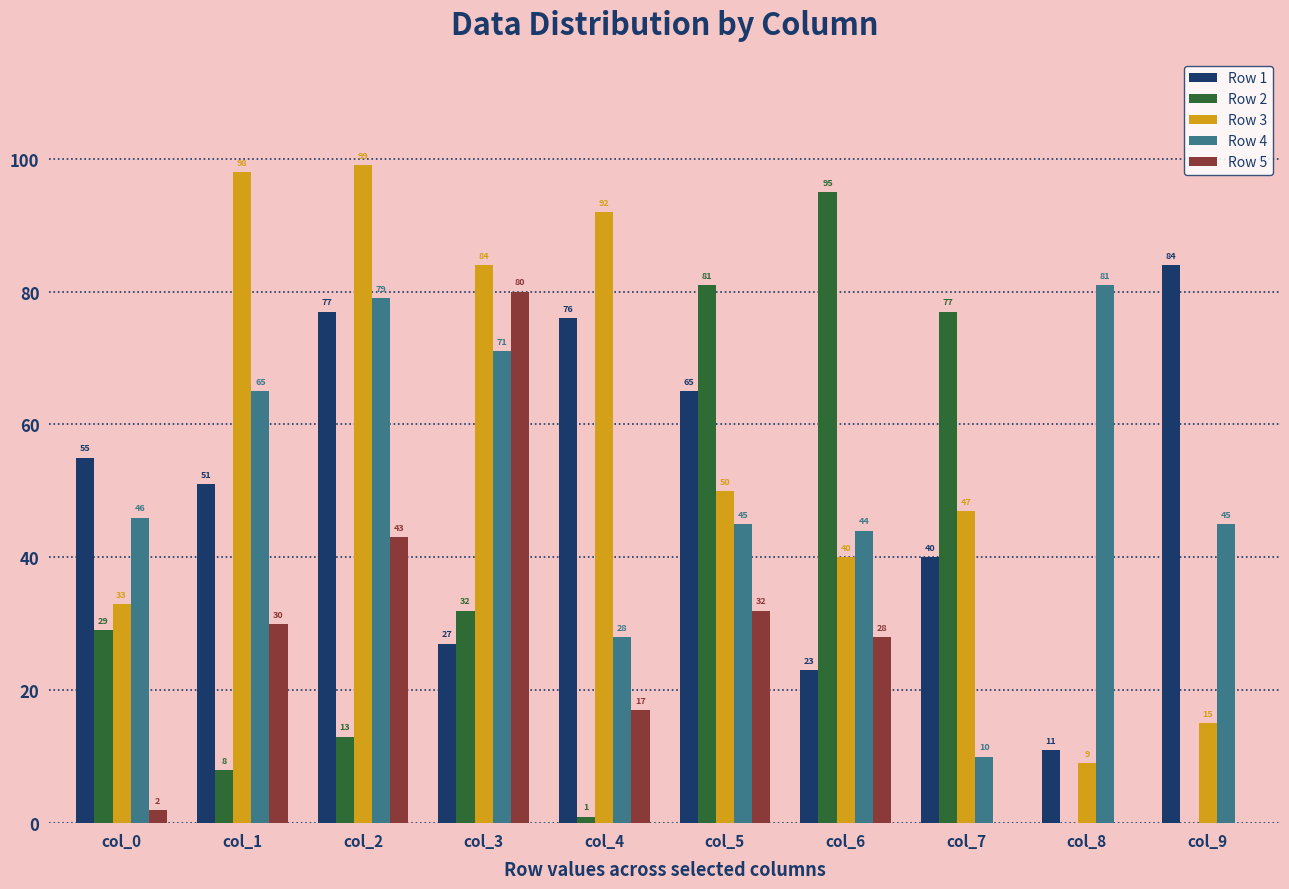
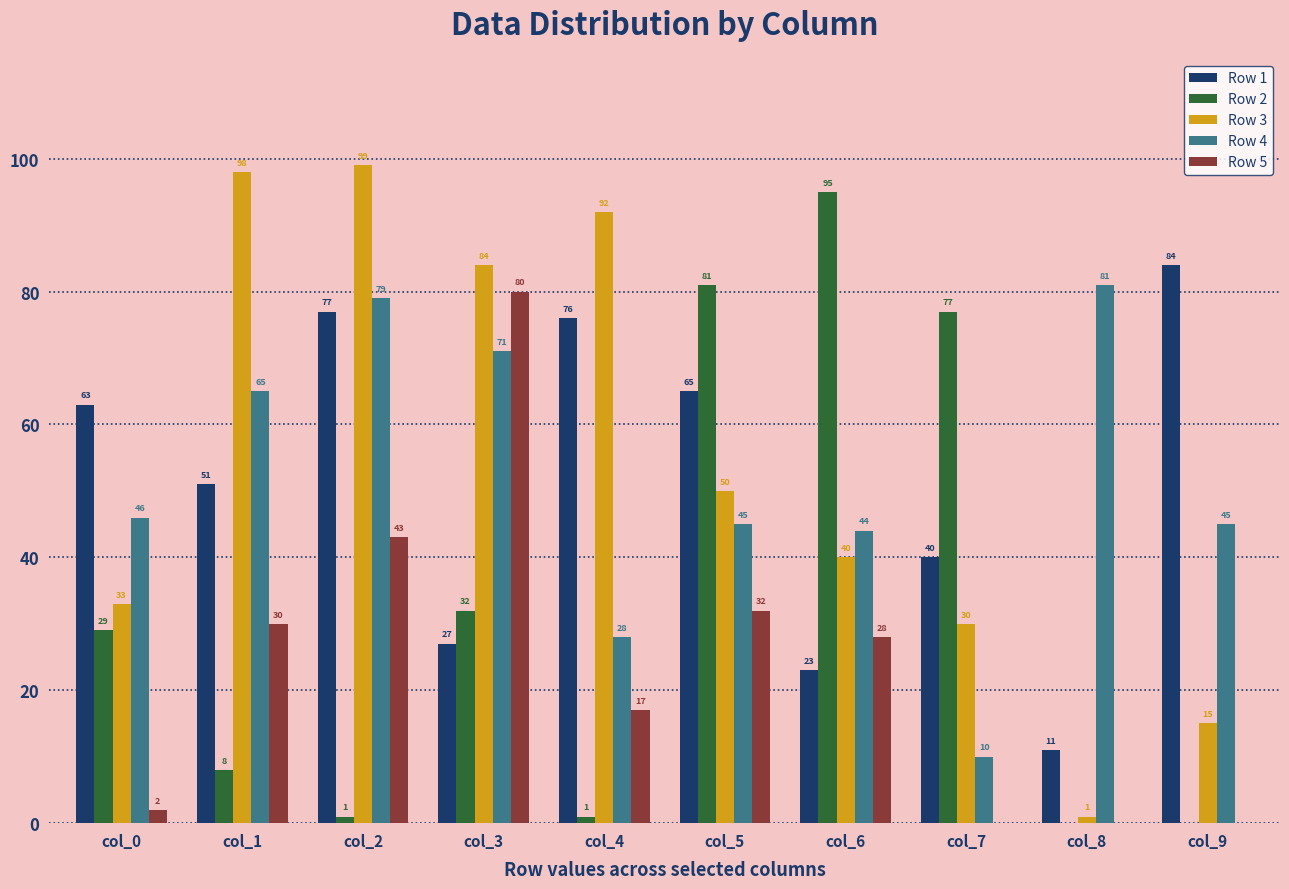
Row 1, col_0: 55 -> 63
Row 2, col_2: 13 -> 1
Row 3, col_7: 47 -> 30
Row 3, col_8: 9 -> 1
